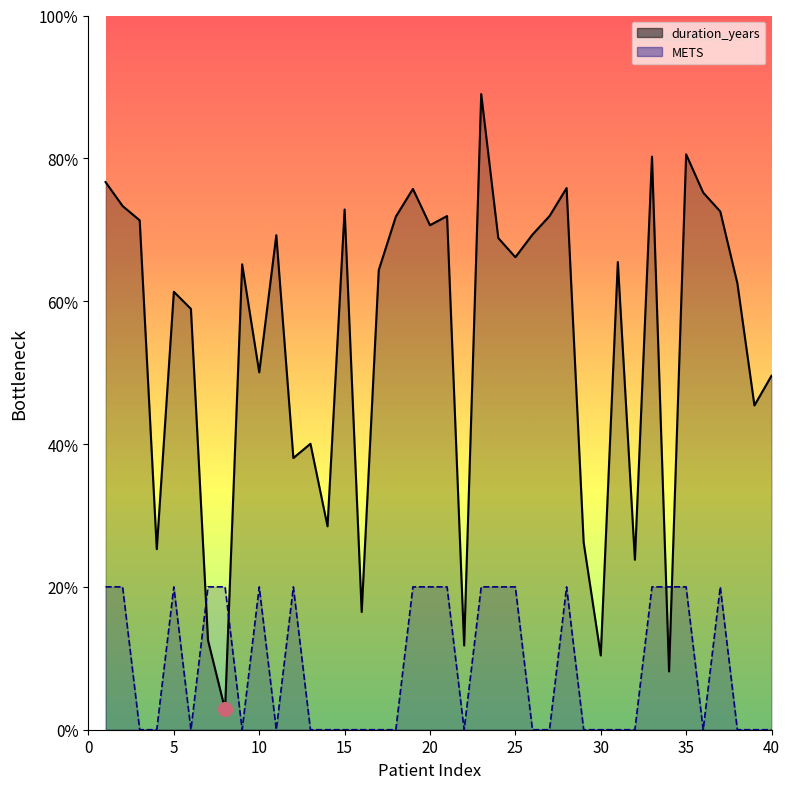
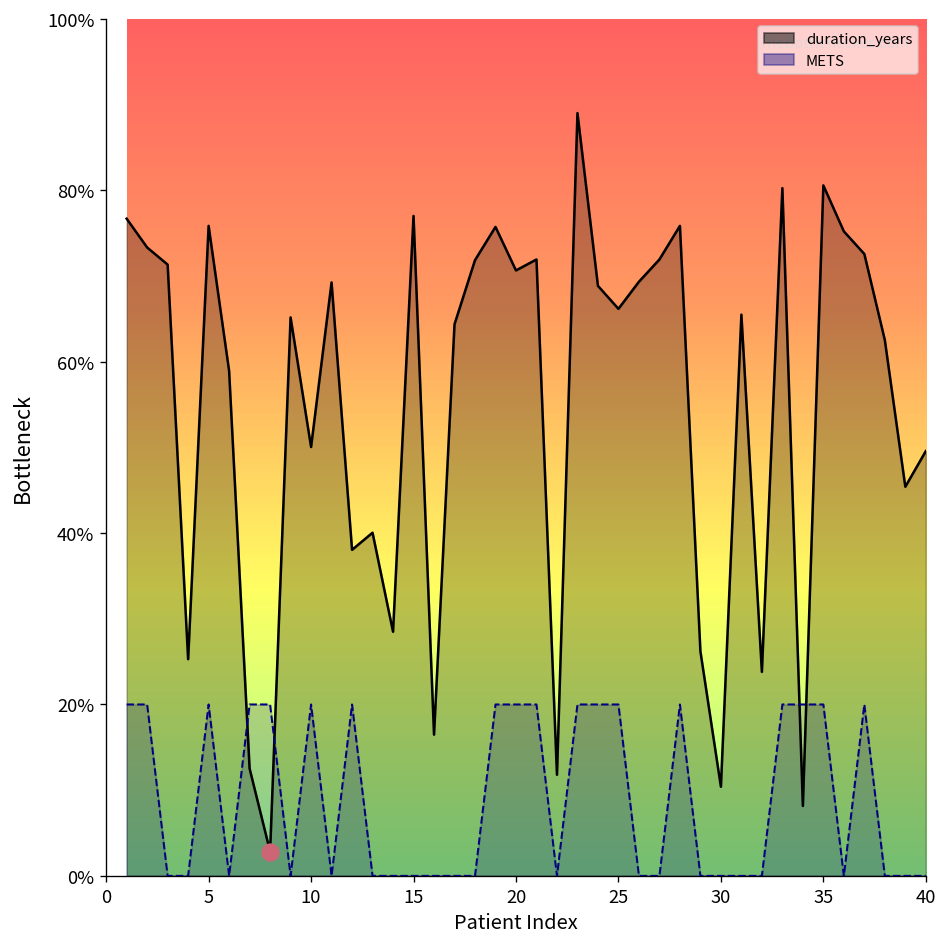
duration_years, 5: 61% -> 76%
duration_years, 15: 73% -> 77%
